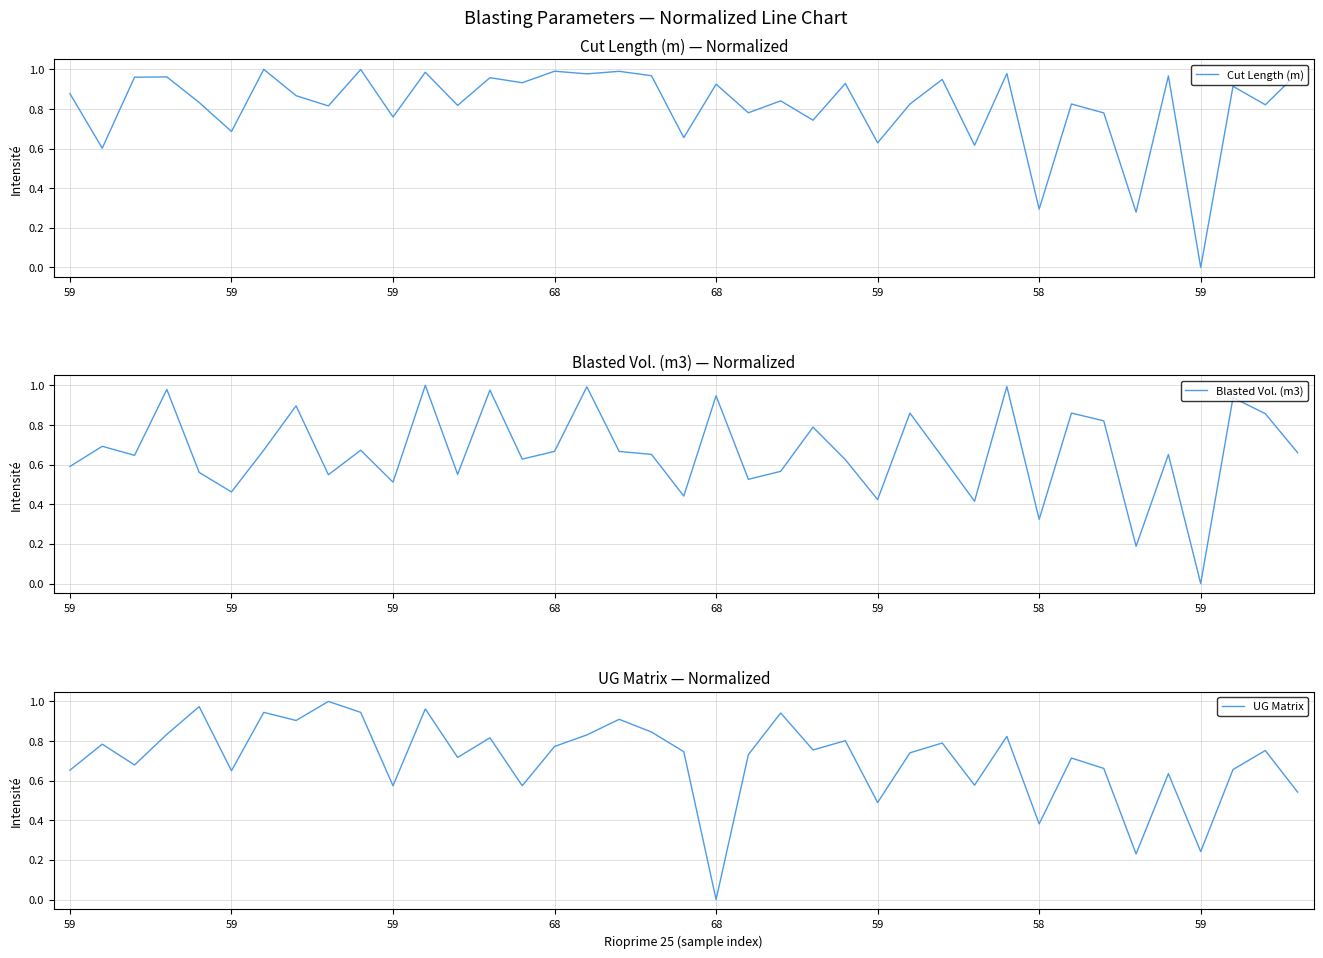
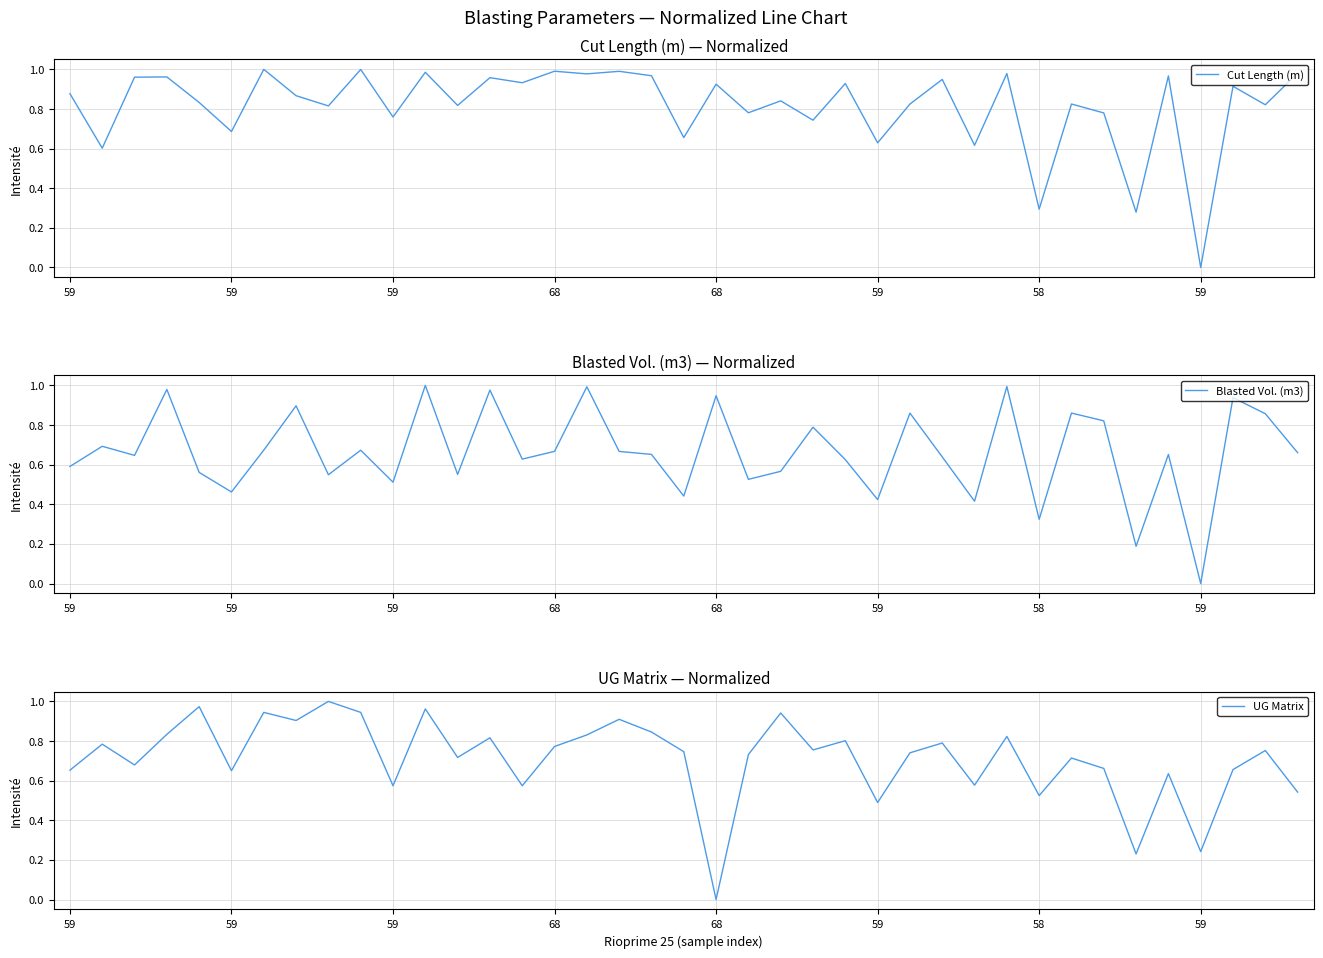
UG Matrix — Normalized, 58: 0.38 -> 0.52
